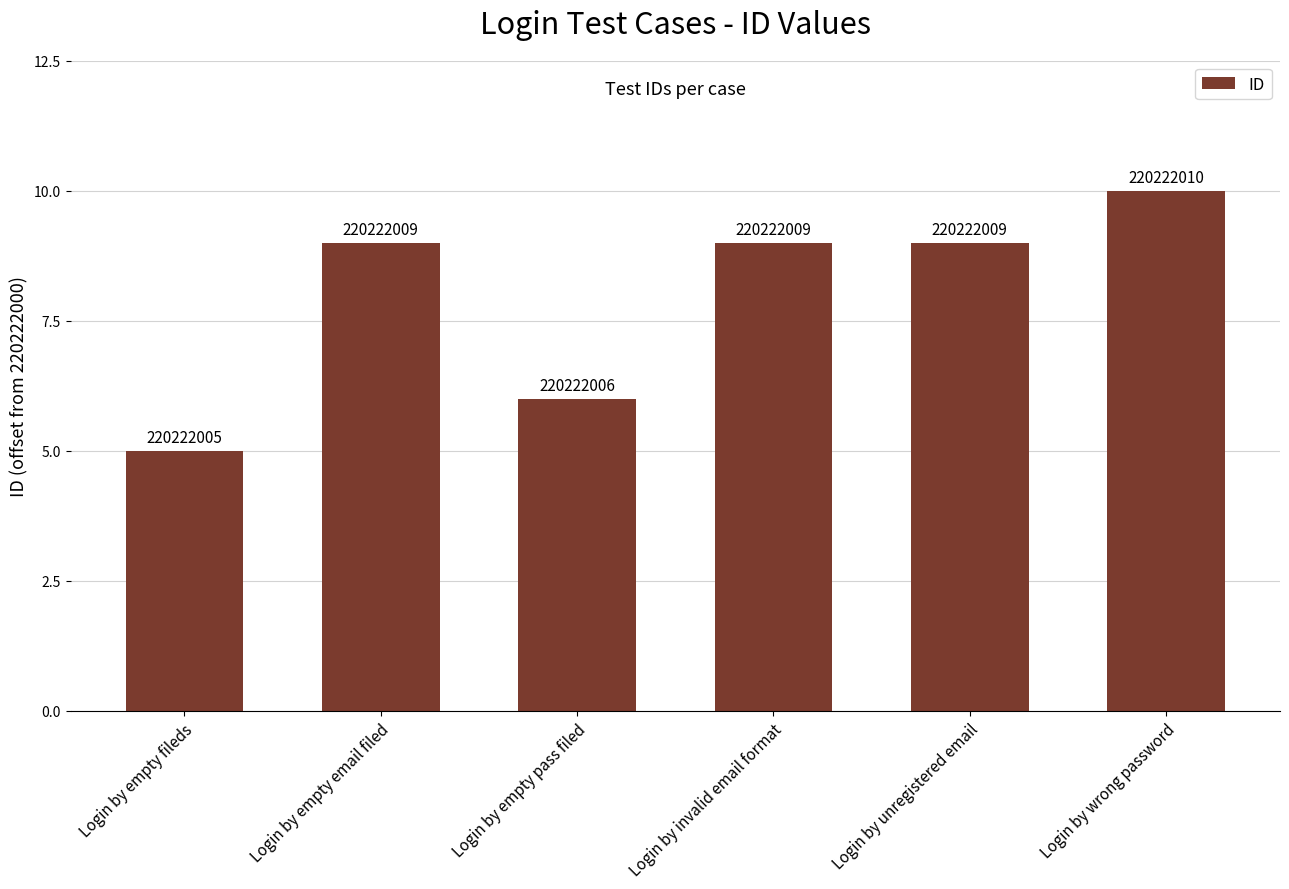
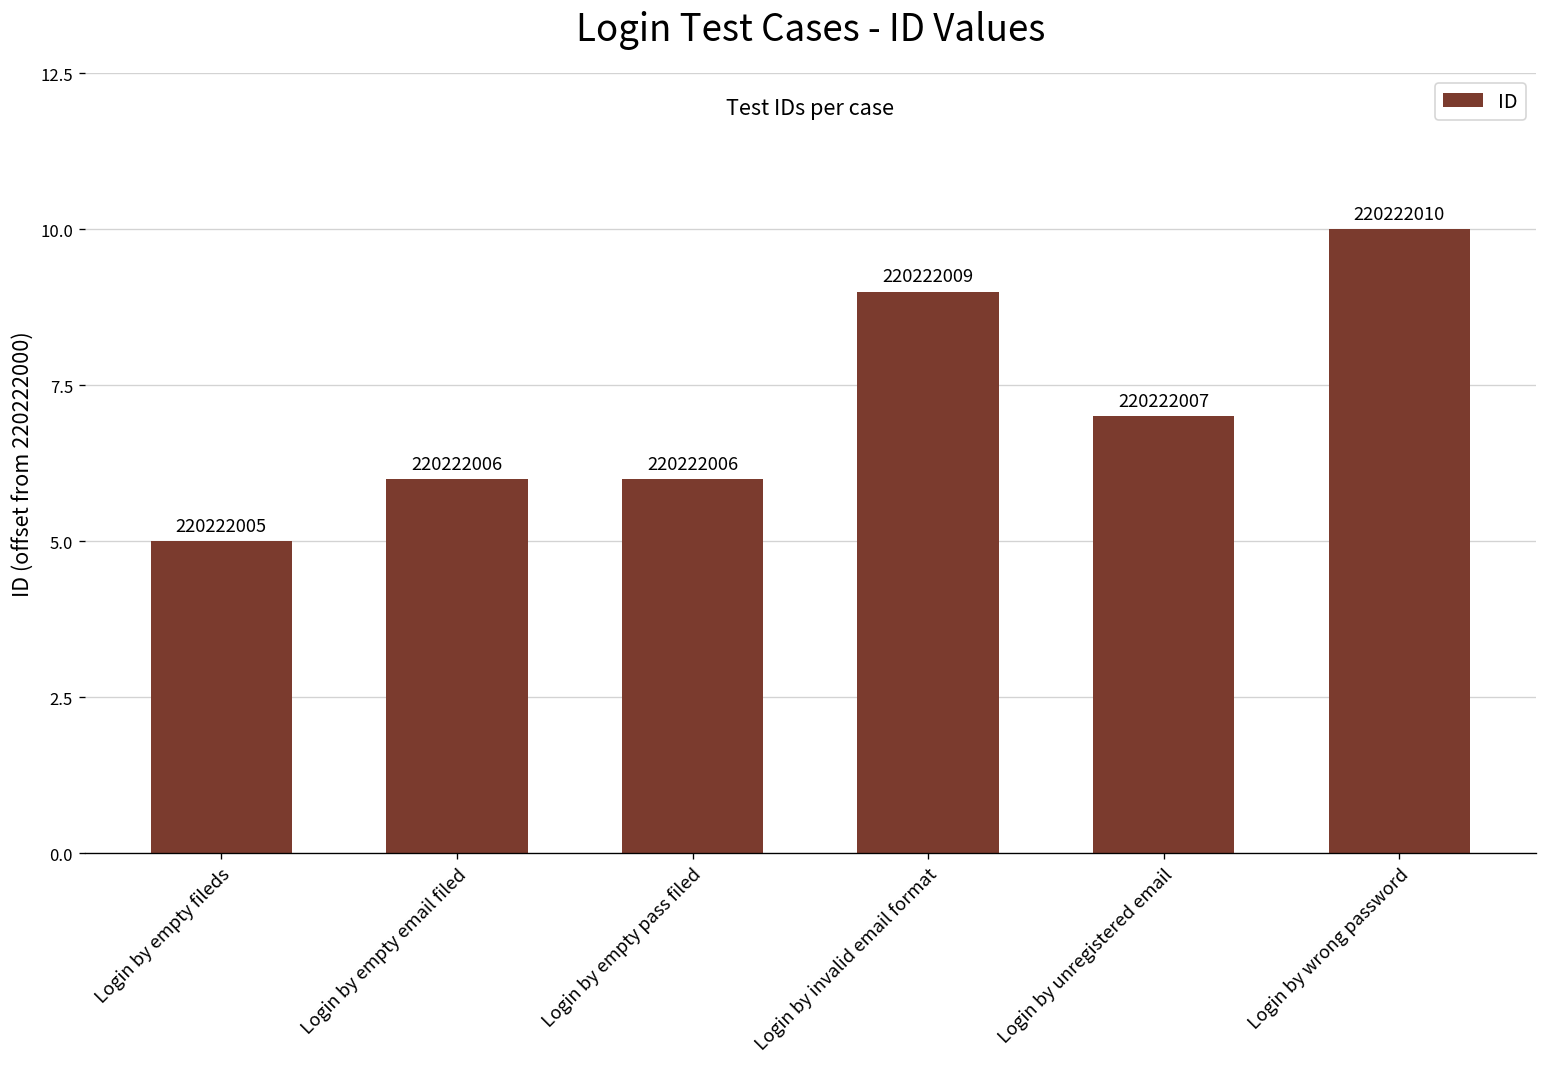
Login by empty email filed: 220222009 -> 220222006
Login by unregistered email: 220222009 -> 220222007
